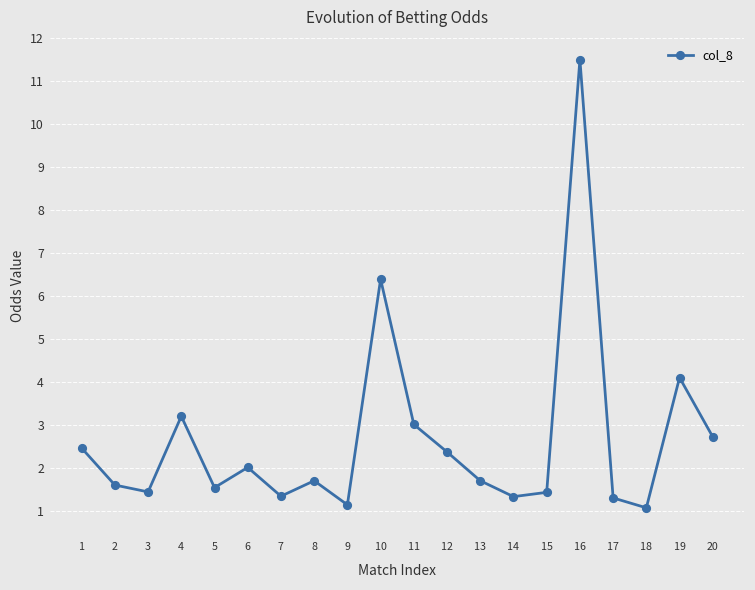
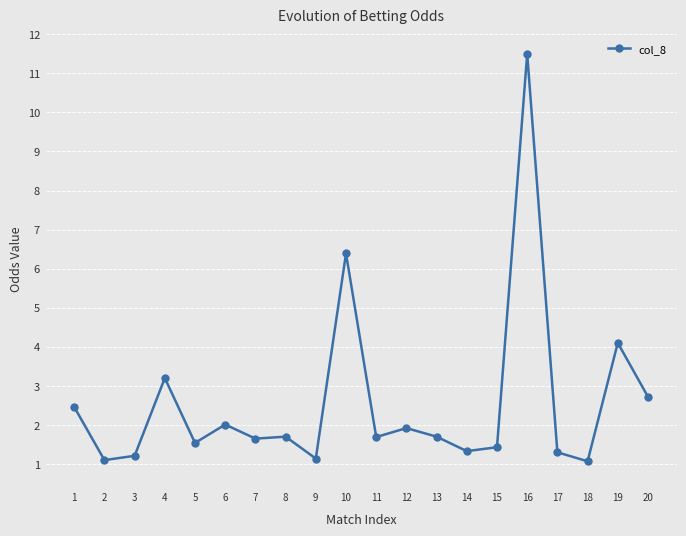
2: 1.6 -> 1.1
3: 1.4 -> 1.2
7: 1.3 -> 1.7
11: 3.0 -> 1.7
12: 2.4 -> 1.9
